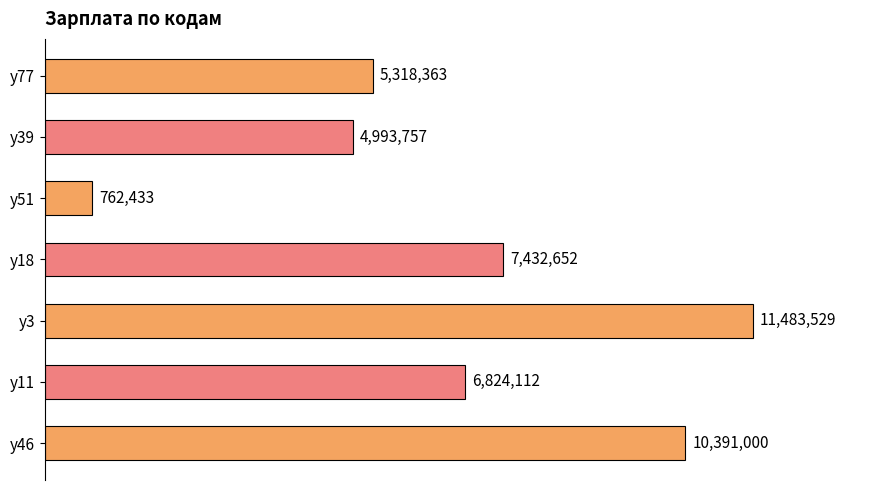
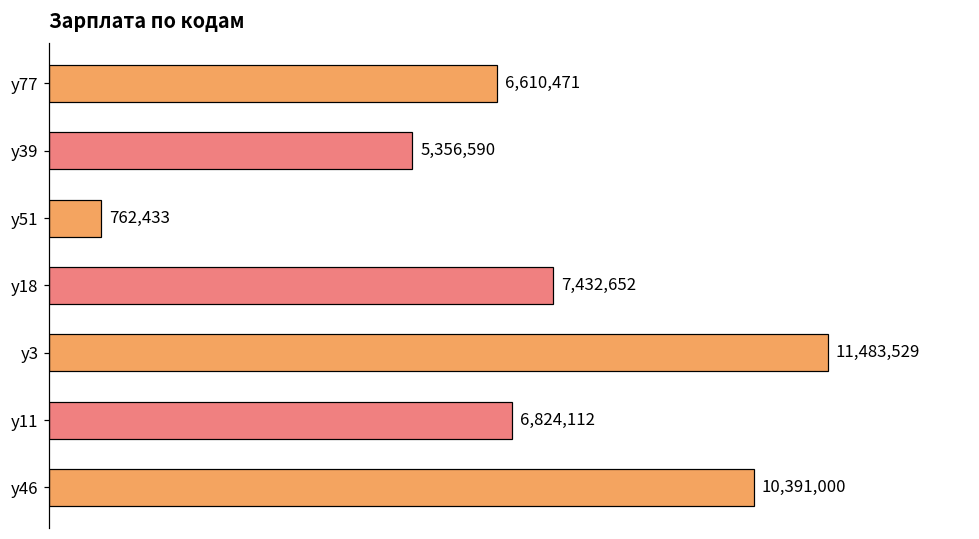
у77: 5,318,363 -> 6,610,471
у39: 4,993,757 -> 5,356,590
